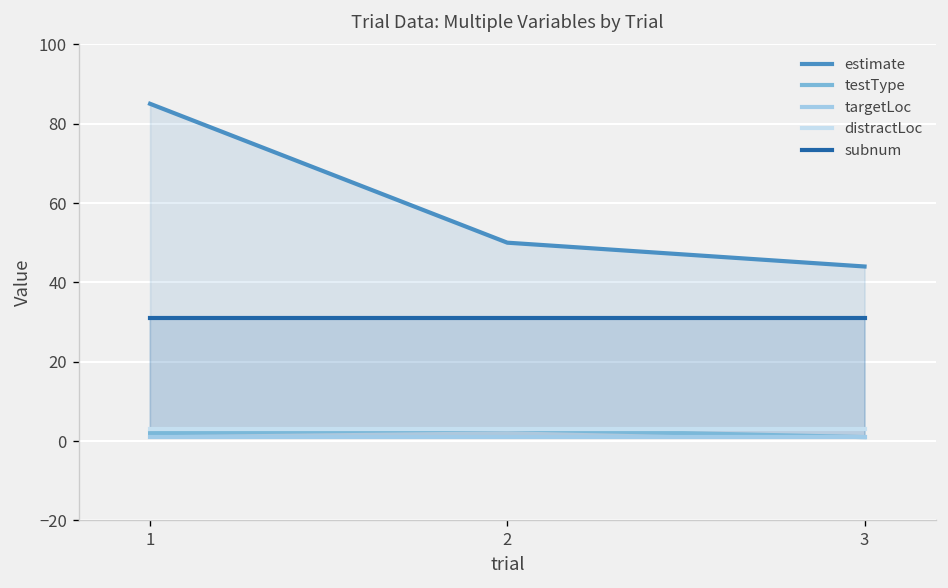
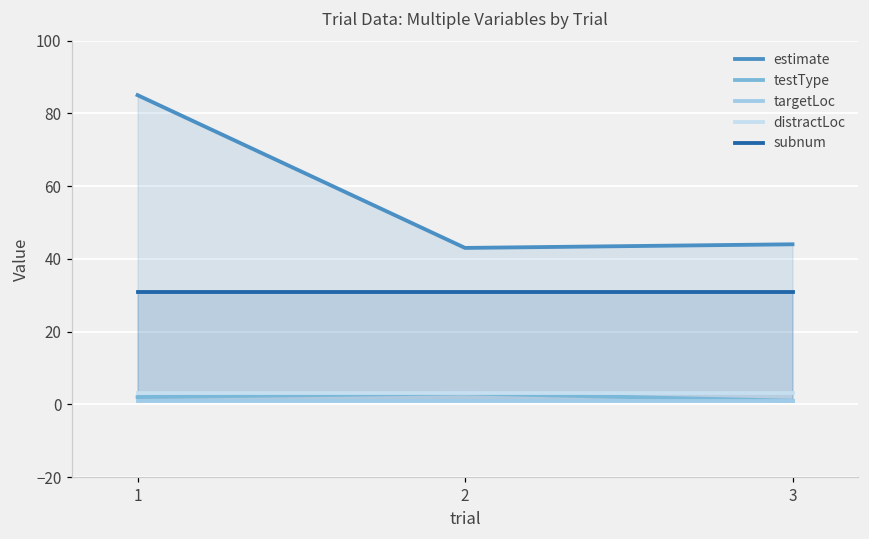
estimate, 2: 50 -> 43
